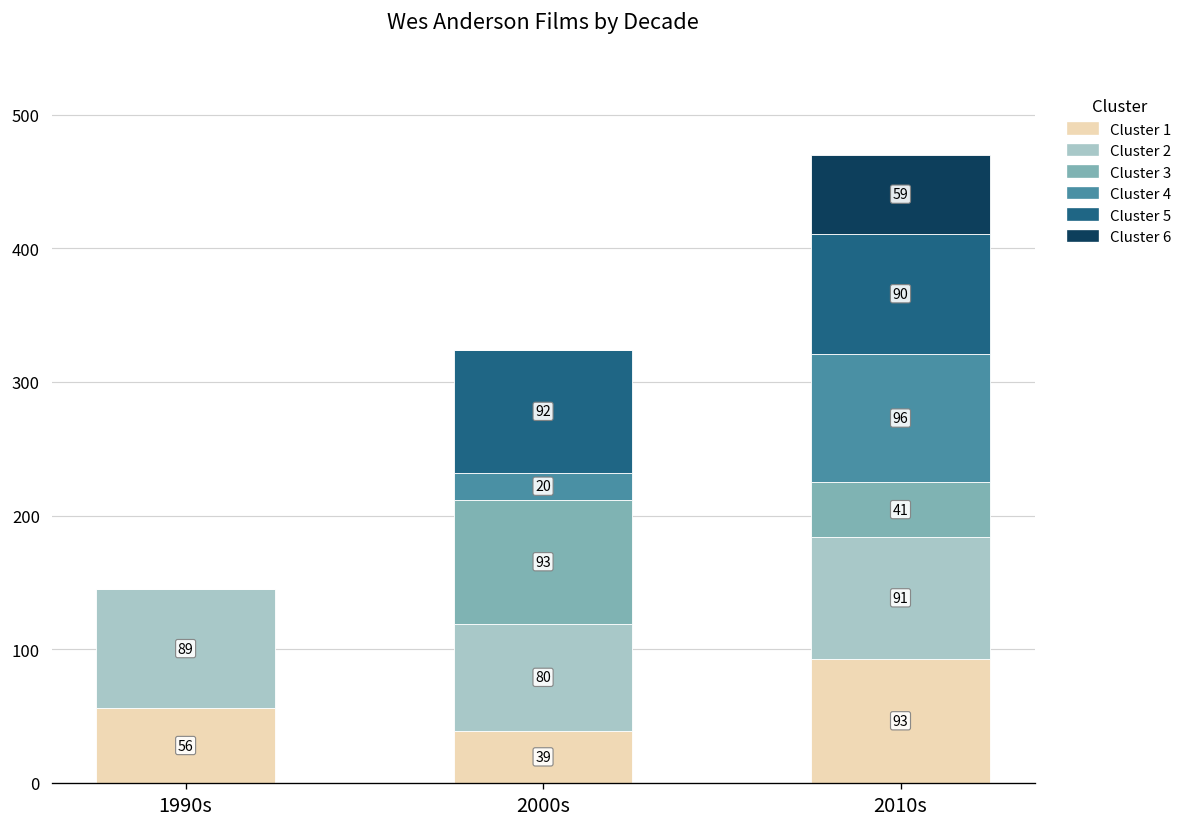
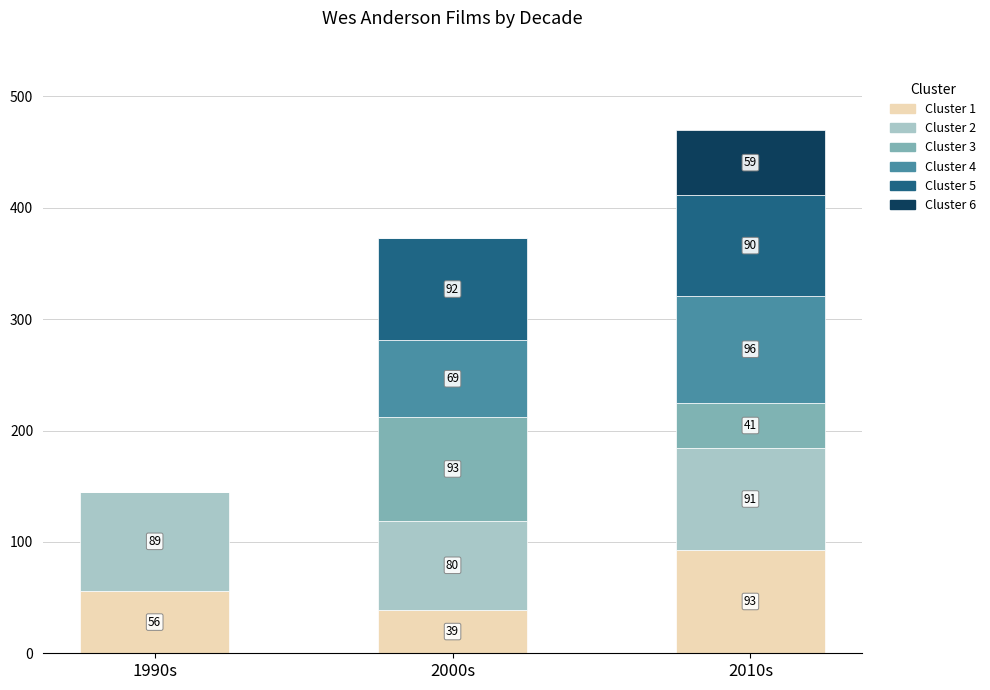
Cluster 4, 2000s: 20 -> 69
